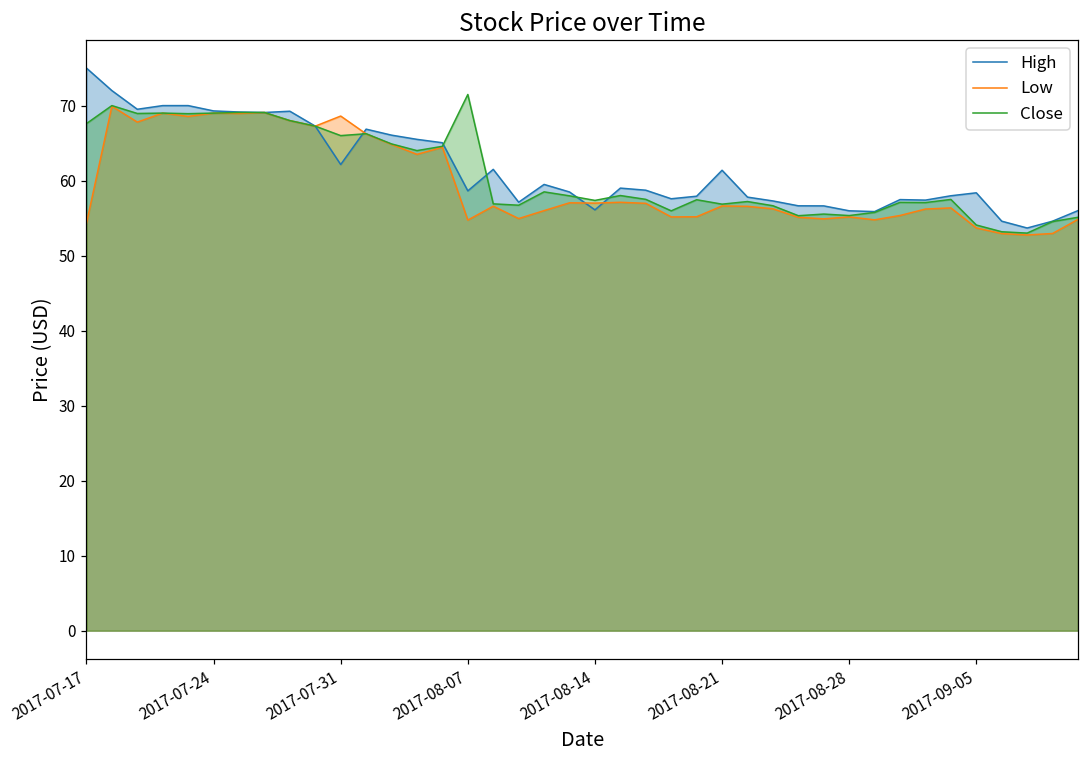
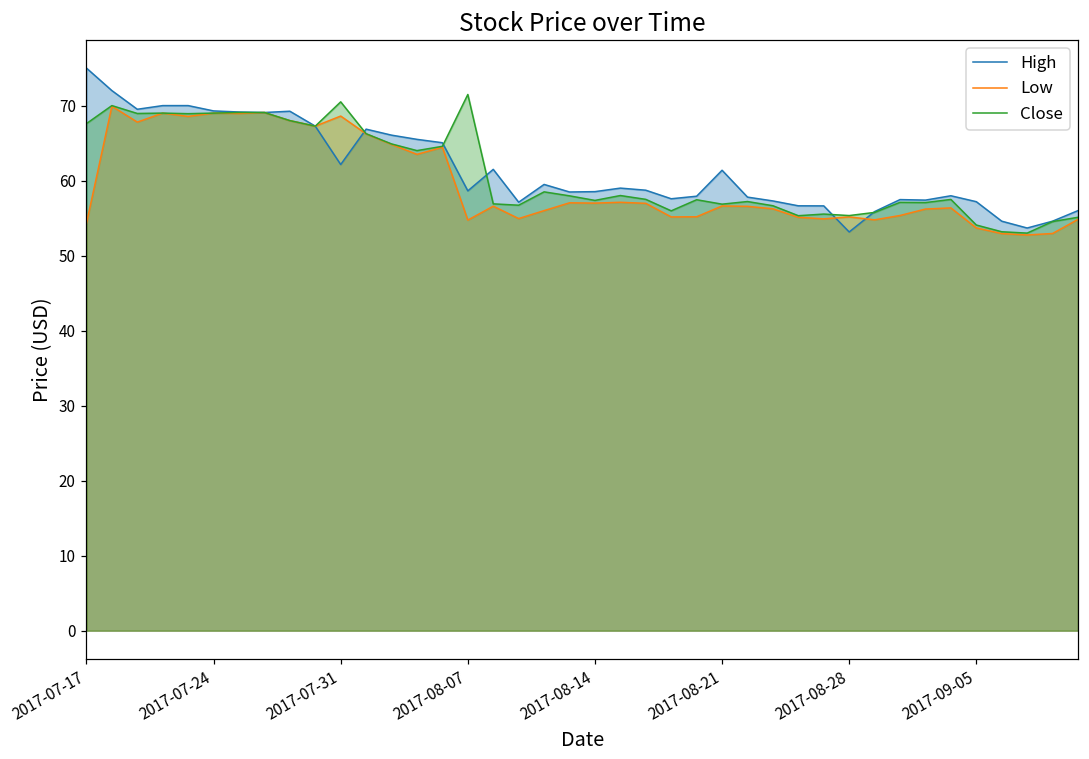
Close, 2017-07-31: 66 -> 71
High, 2017-08-14: 56 -> 59
High, 2017-08-28: 56 -> 53
High, 2017-09-05: 58 -> 57
